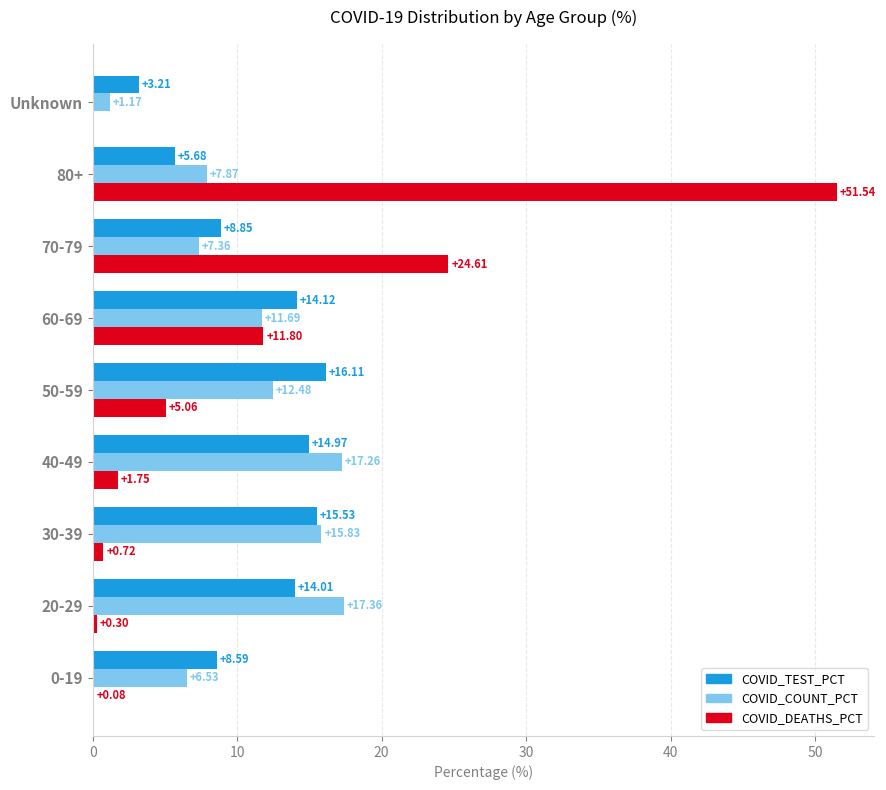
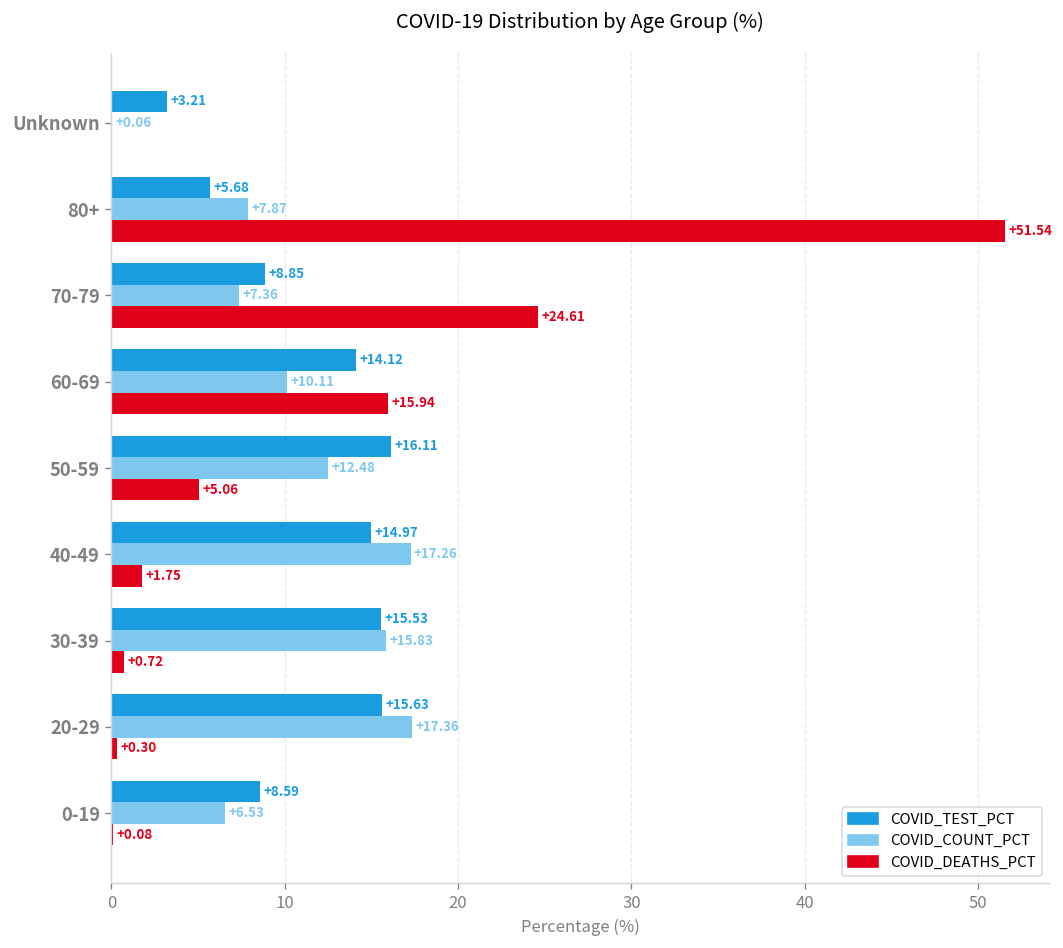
COVID_COUNT_PCT, Unknown: +1.17 -> +0.06
COVID_COUNT_PCT, 60-69: +11.69 -> +10.11
COVID_DEATHS_PCT, 60-69: +11.80 -> +15.94
COVID_TEST_PCT, 20-29: +14.01 -> +15.63
